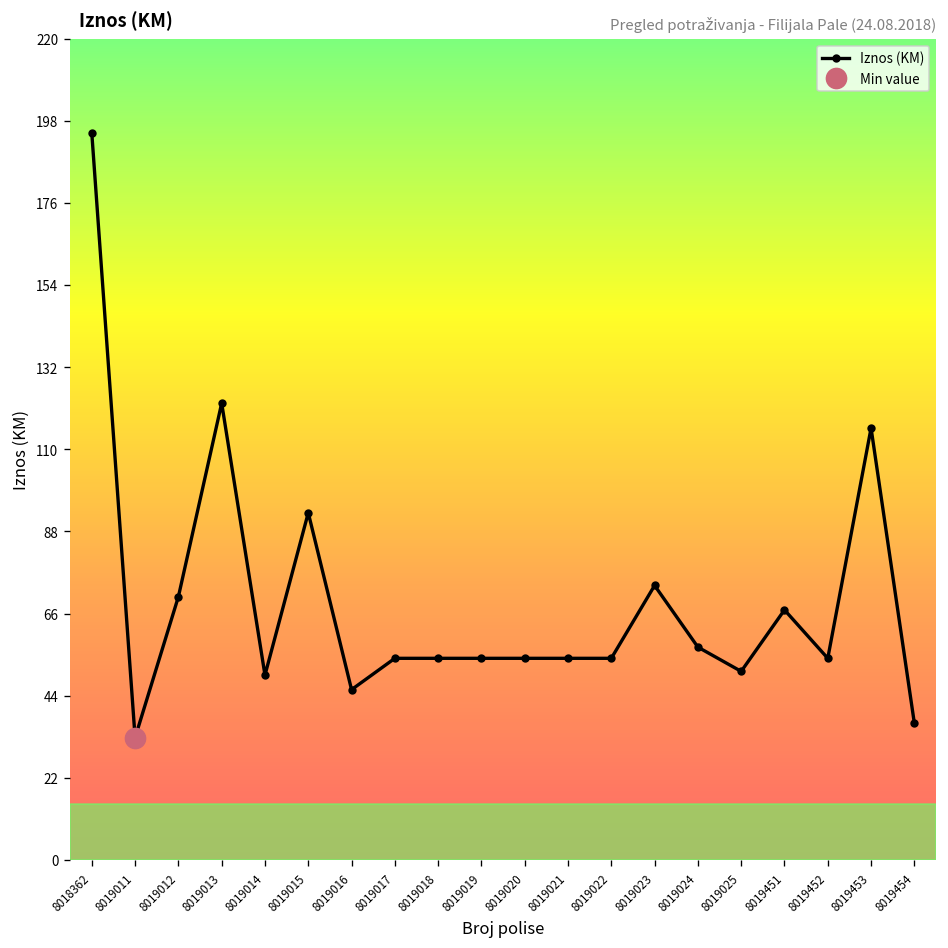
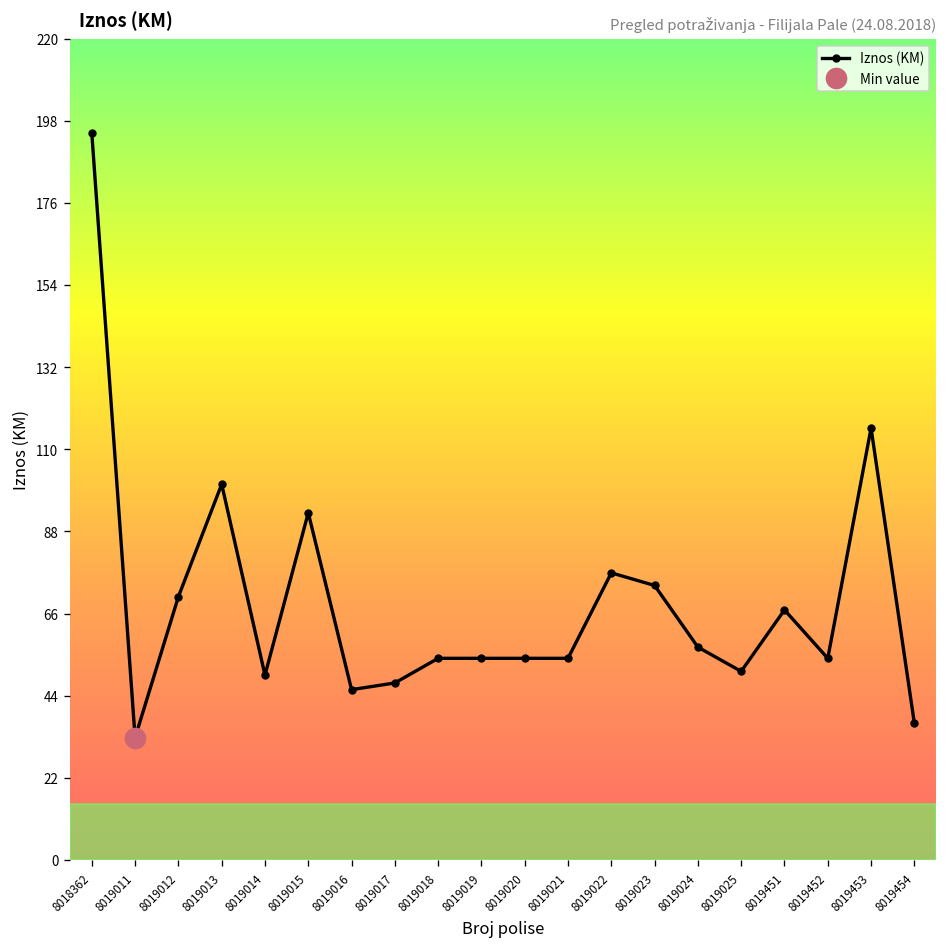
Iznos (KM), 8019013: 122 -> 101
Iznos (KM), 8019017: 54 -> 47
Iznos (KM), 8019022: 54 -> 77
